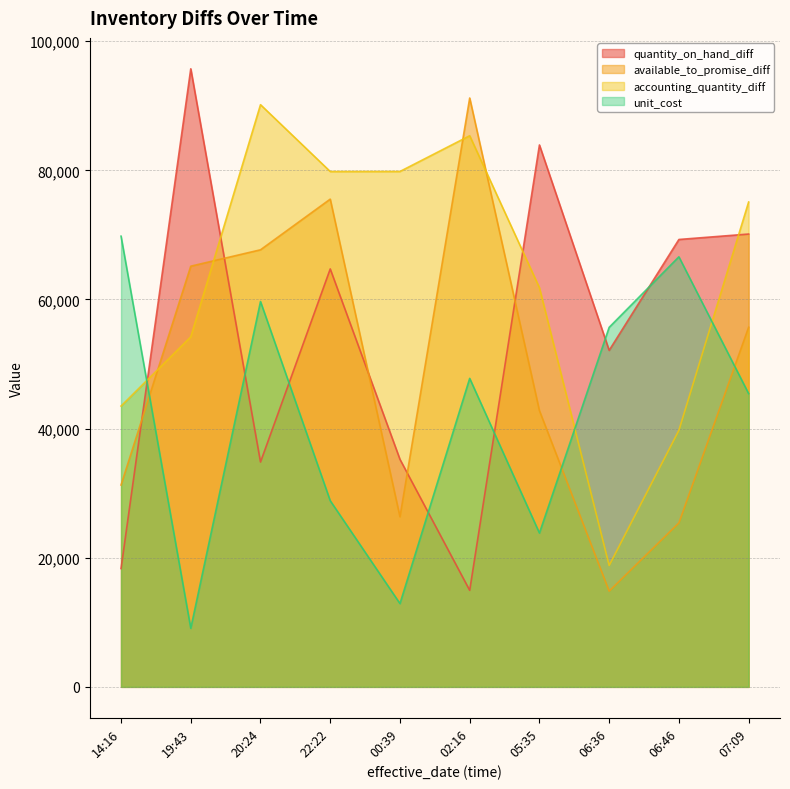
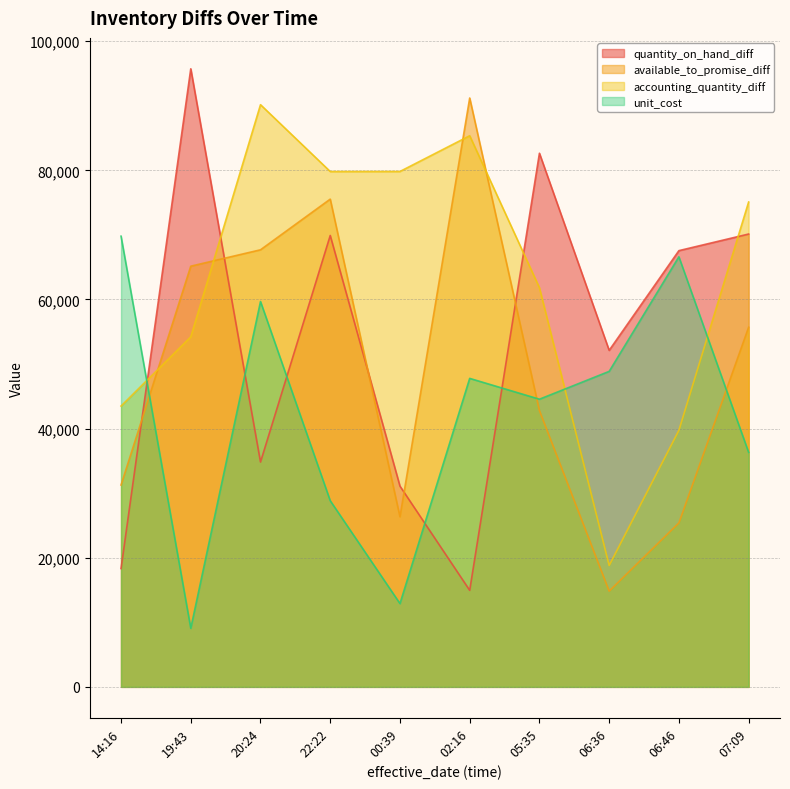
quantity_on_hand_diff, 22:22: 65,000 -> 70,000
quantity_on_hand_diff, 00:39: 35,000 -> 31,000
quantity_on_hand_diff, 05:35: 84,000 -> 83,000
unit_cost, 05:35: 24,000 -> 45,000
unit_cost, 06:36: 56,000 -> 49,000
quantity_on_hand_diff, 06:46: 69,000 -> 68,000
unit_cost, 07:09: 45,000 -> 36,000
